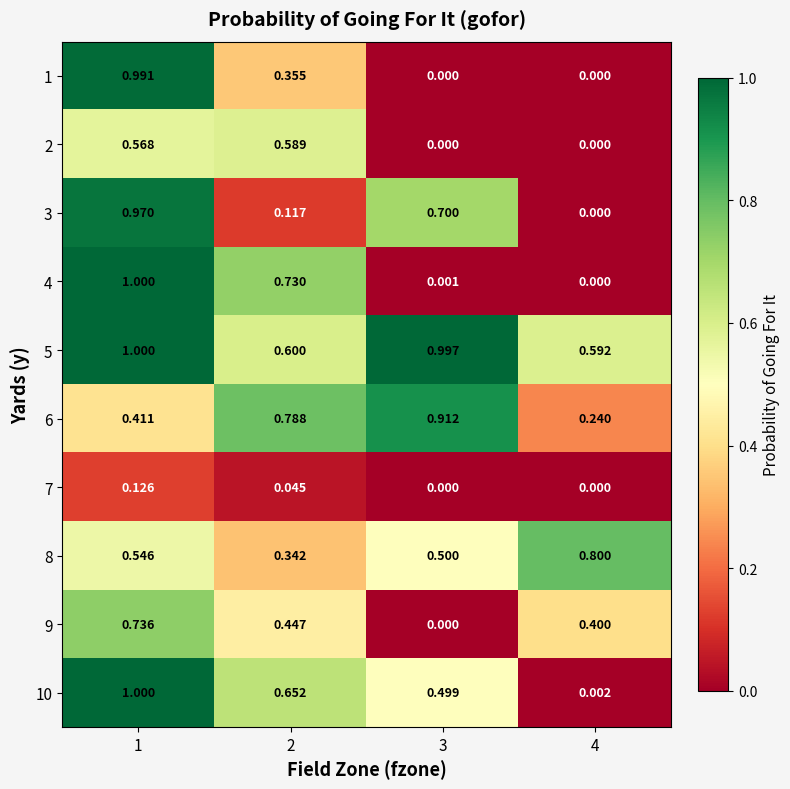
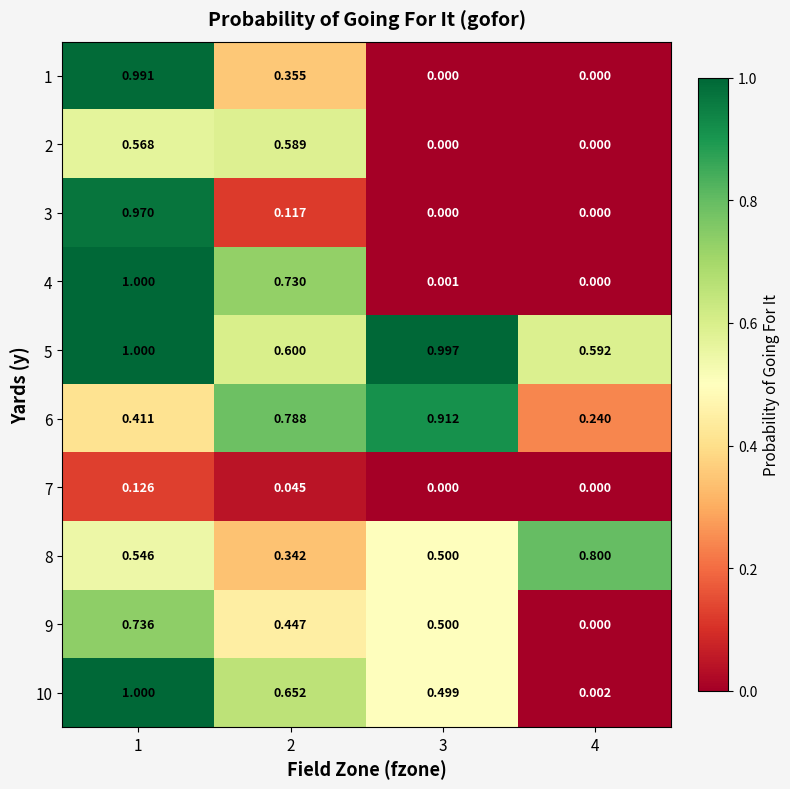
3, 3: 0.700 -> 0.000
9, 3: 0.000 -> 0.500
9, 4: 0.400 -> 0.000
